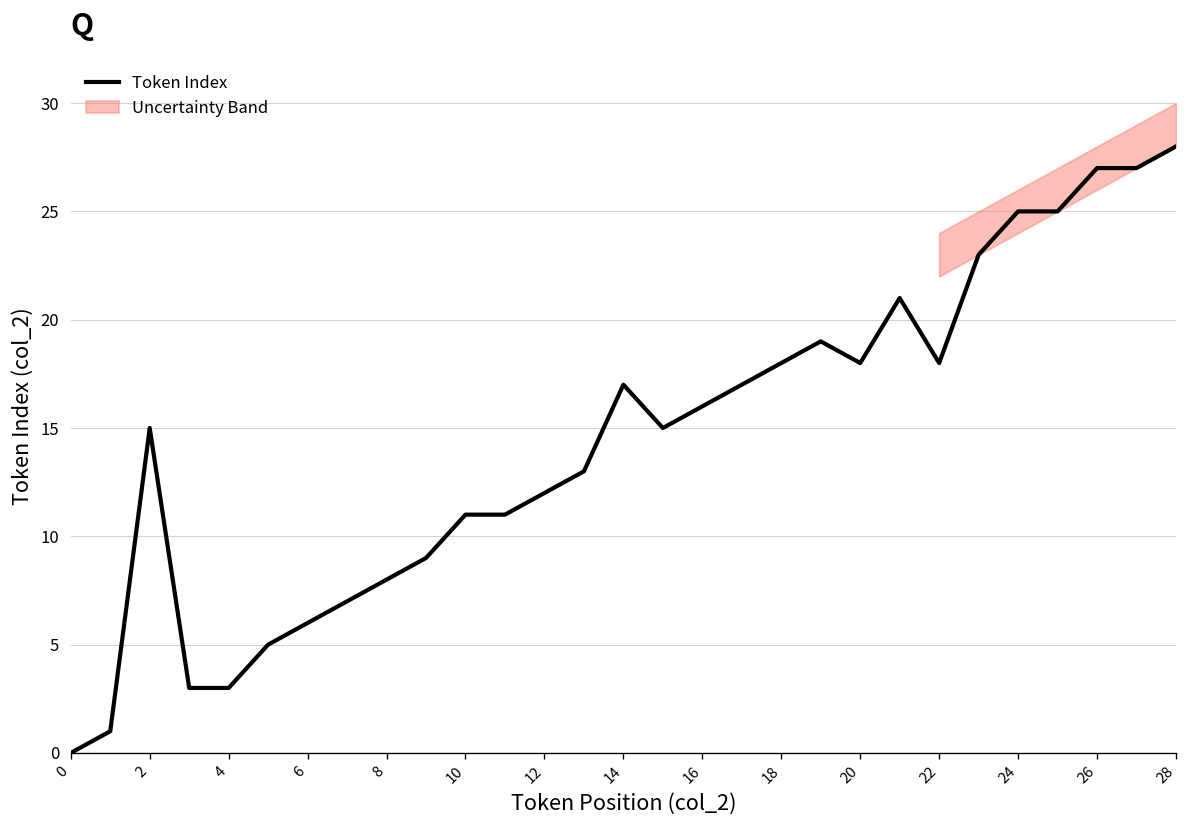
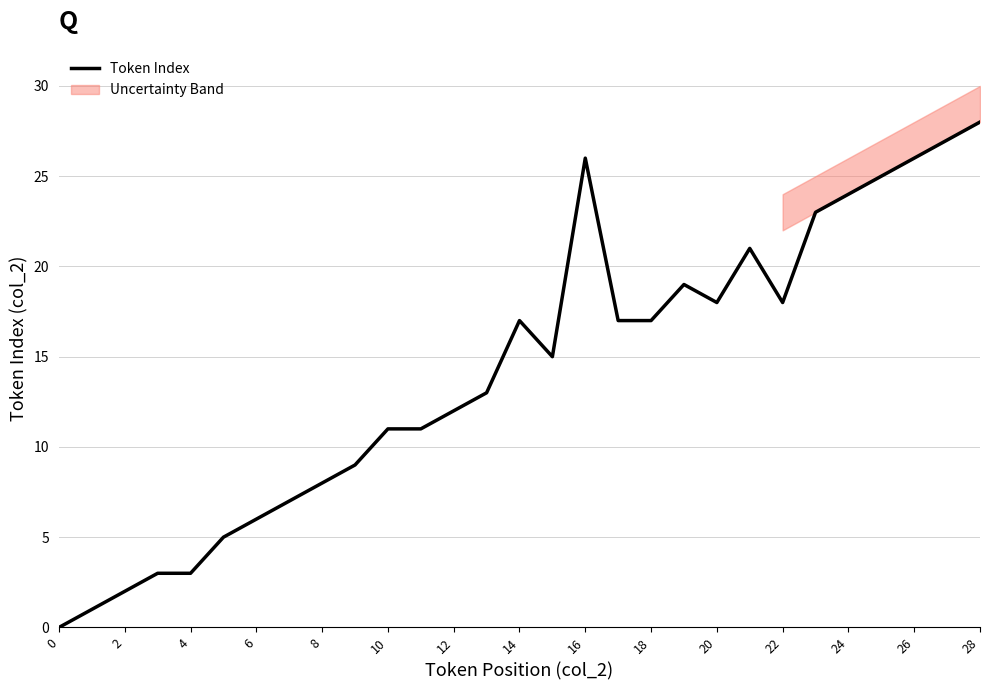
Token Index, 2: 15 -> 2
Token Index, 16: 16 -> 26
Token Index, 18: 18 -> 17
Token Index, 24: 25 -> 24
Token Index, 26: 27 -> 26
